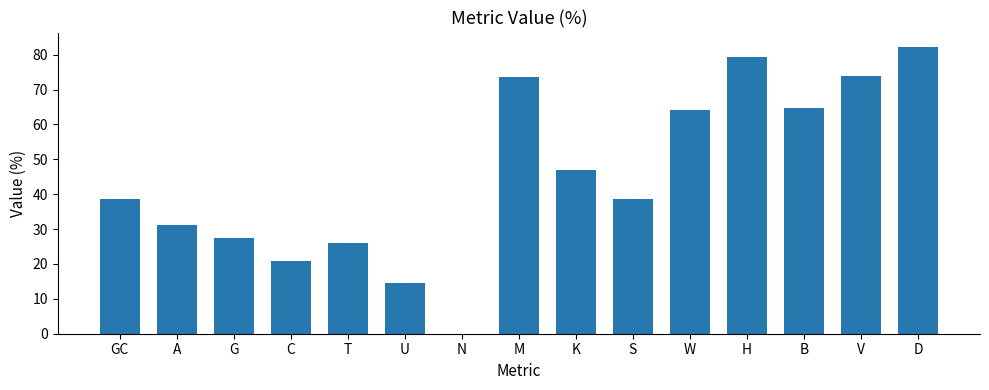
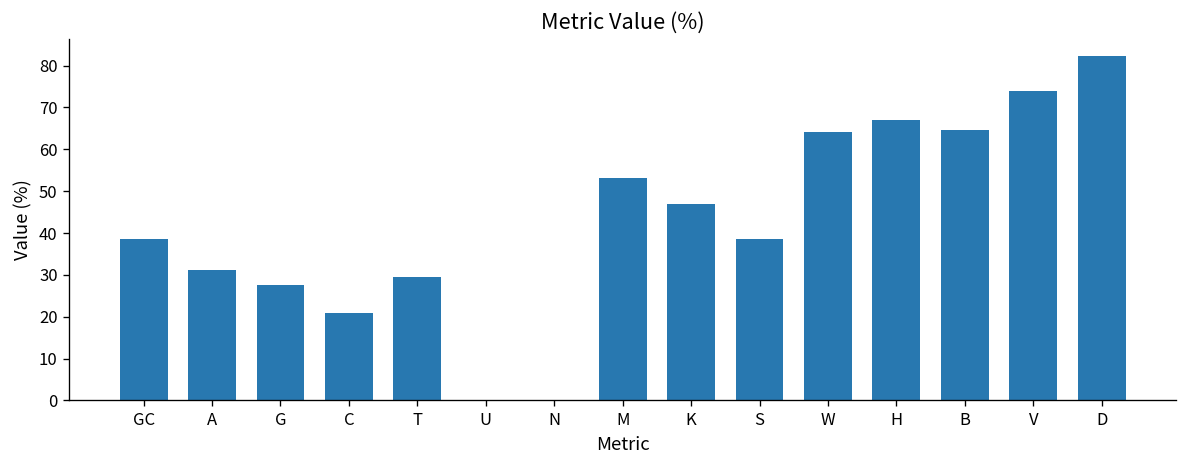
T: 26 -> 30
U: 15 -> 0
M: 74 -> 53
H: 79 -> 67
